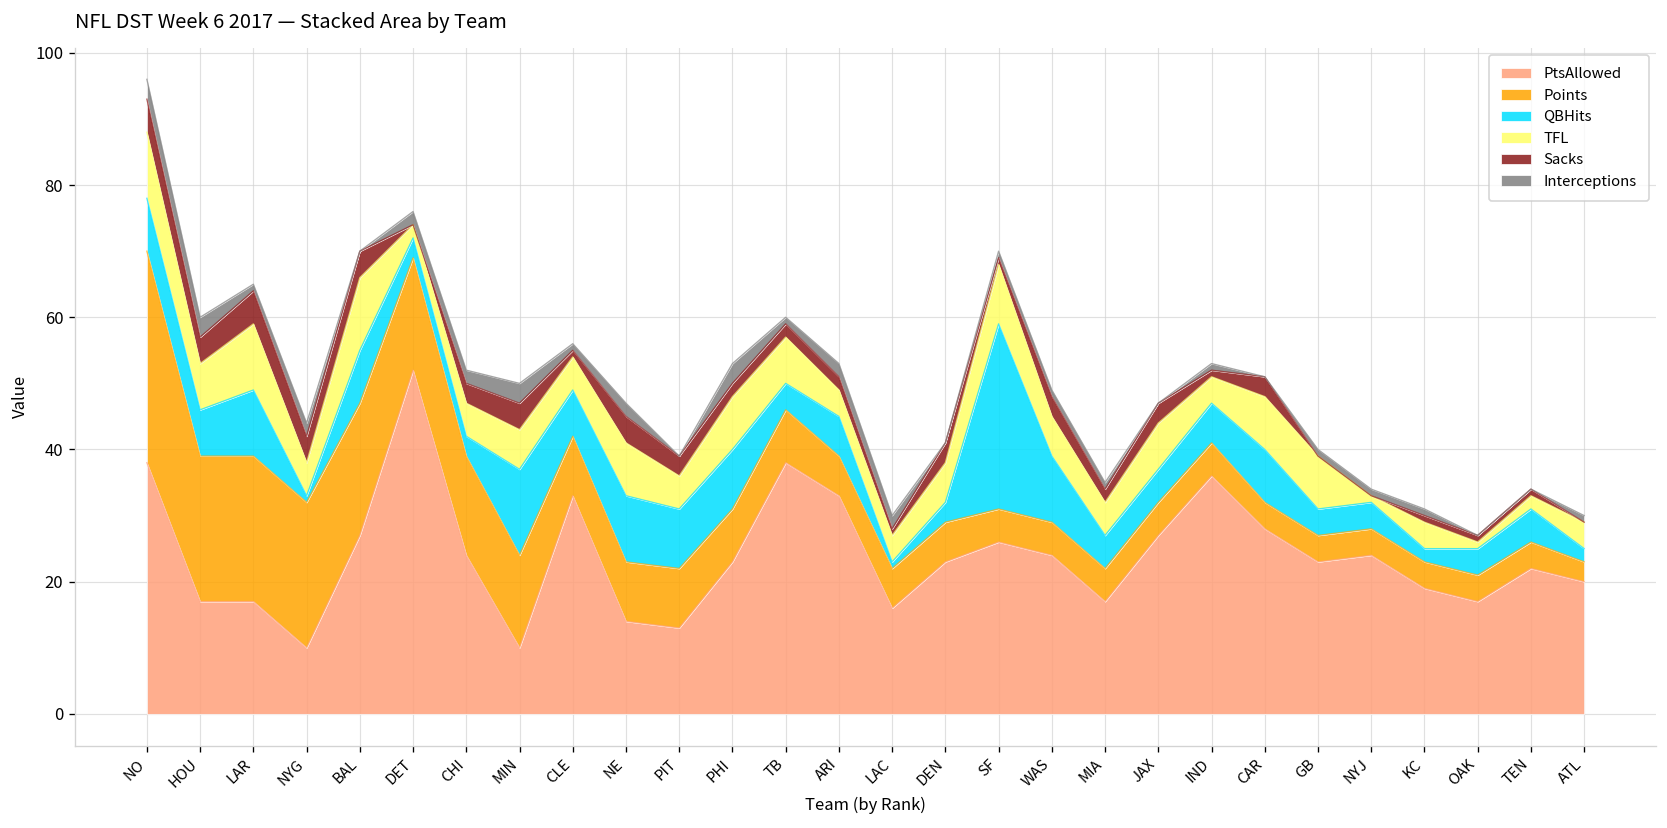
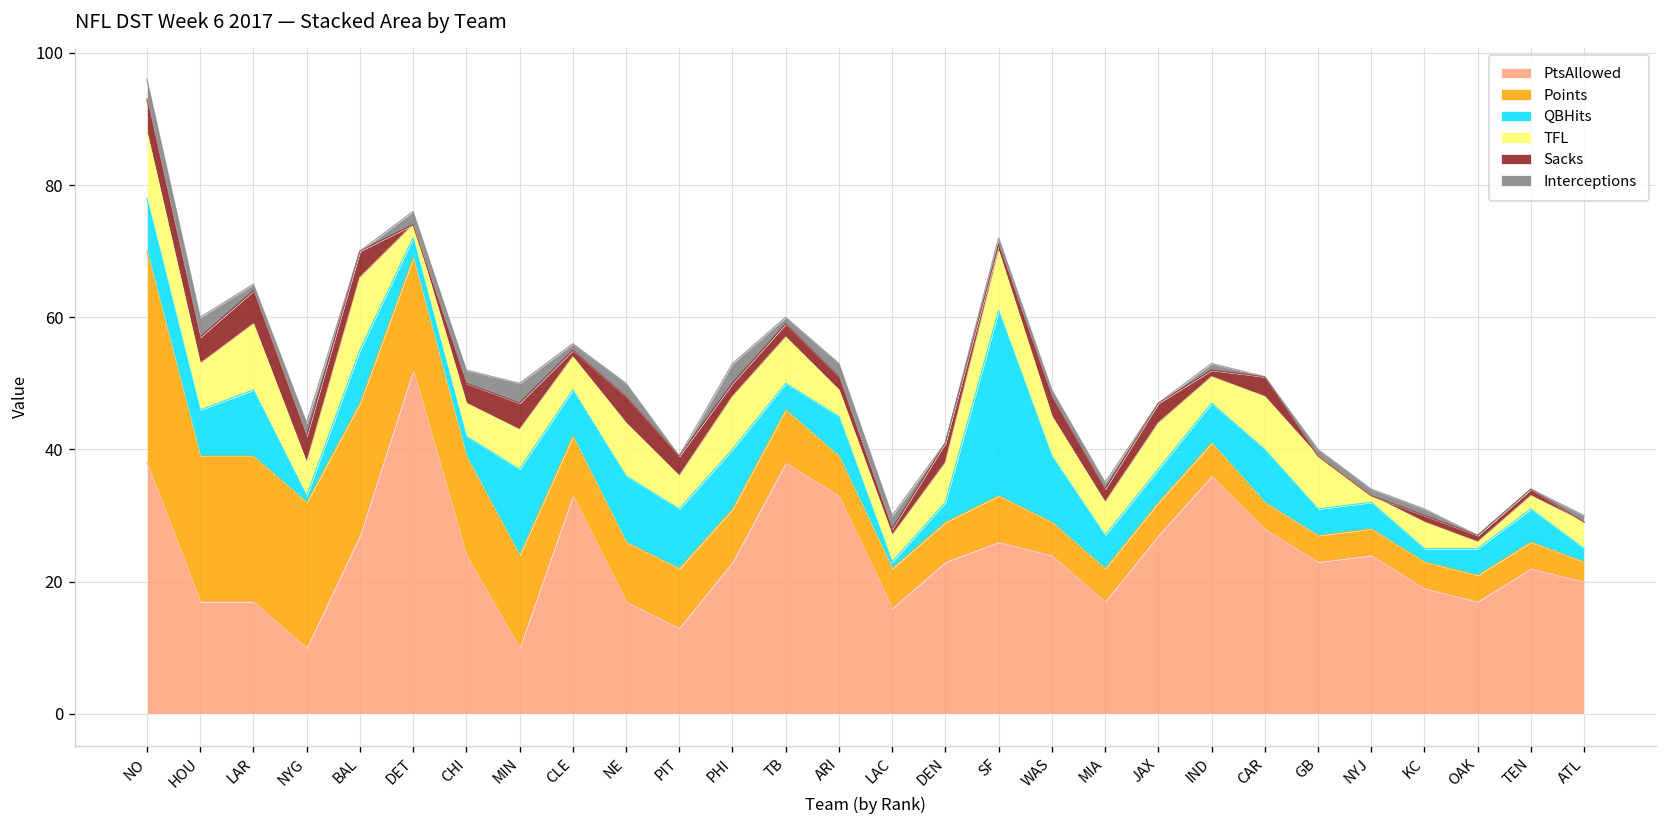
PtsAllowed, NE: 14 -> 17
Points, SF: 5 -> 7
